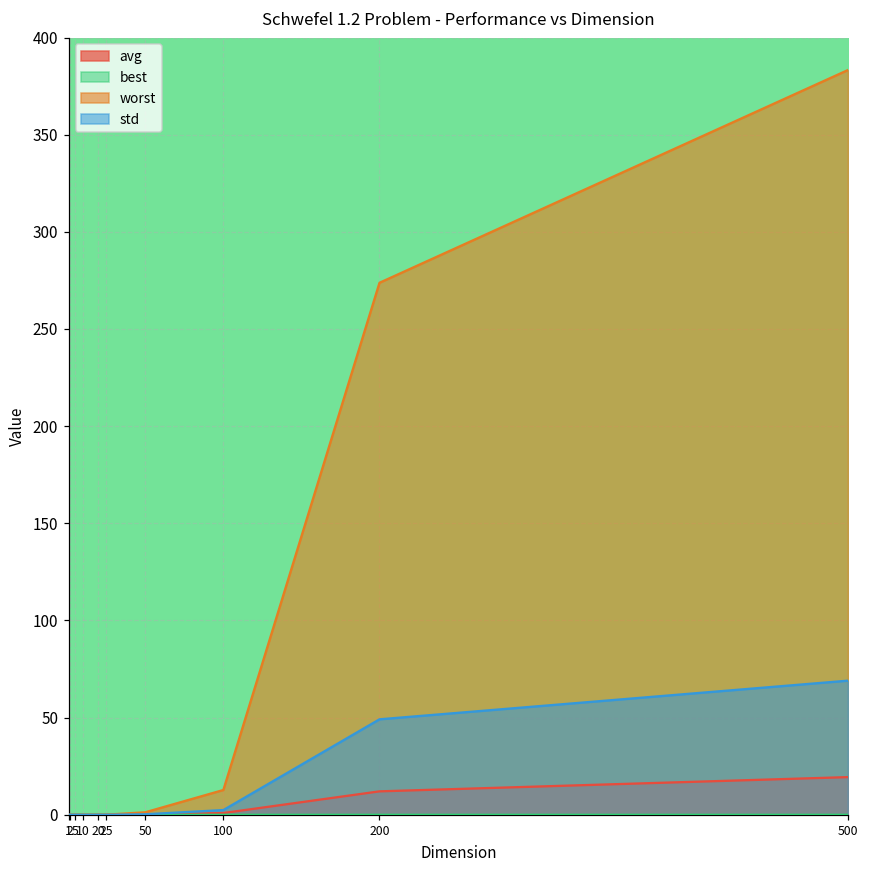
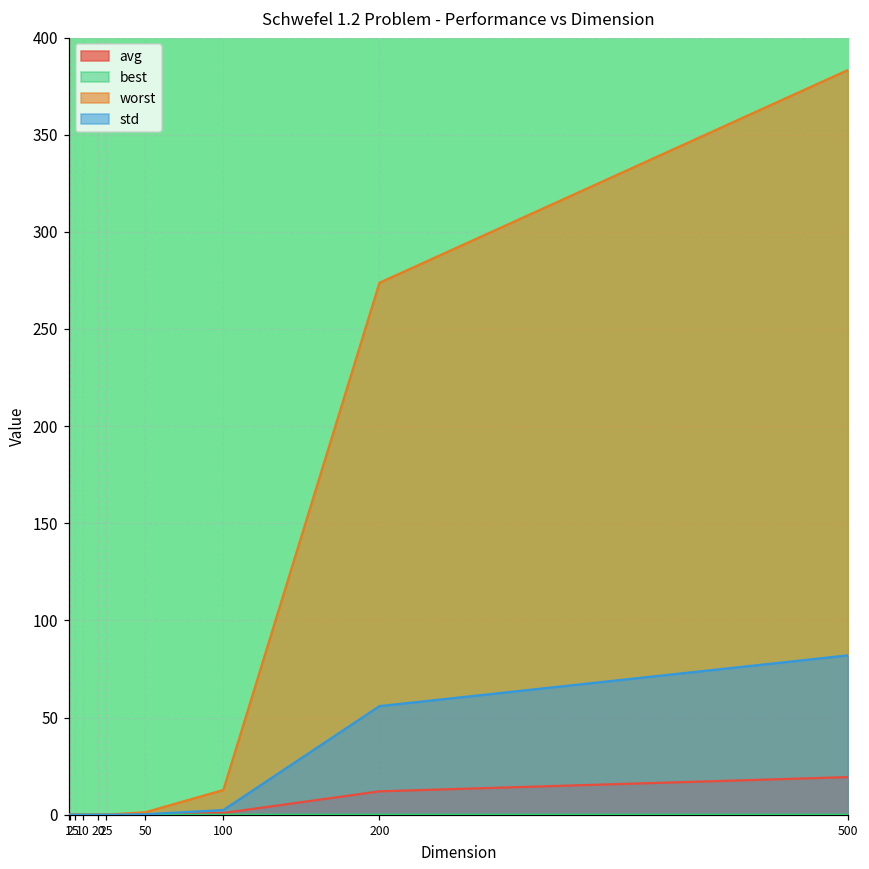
std, 200: 49 -> 56
std, 500: 69 -> 82
